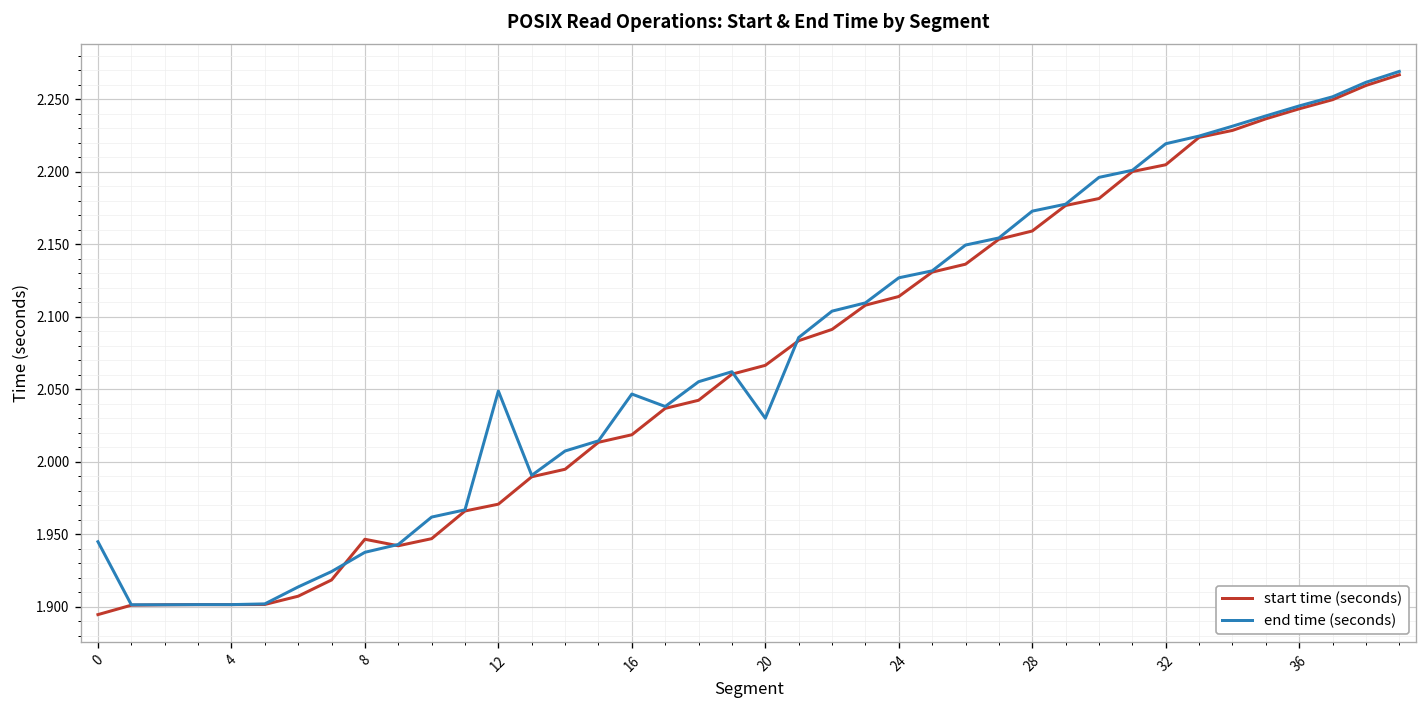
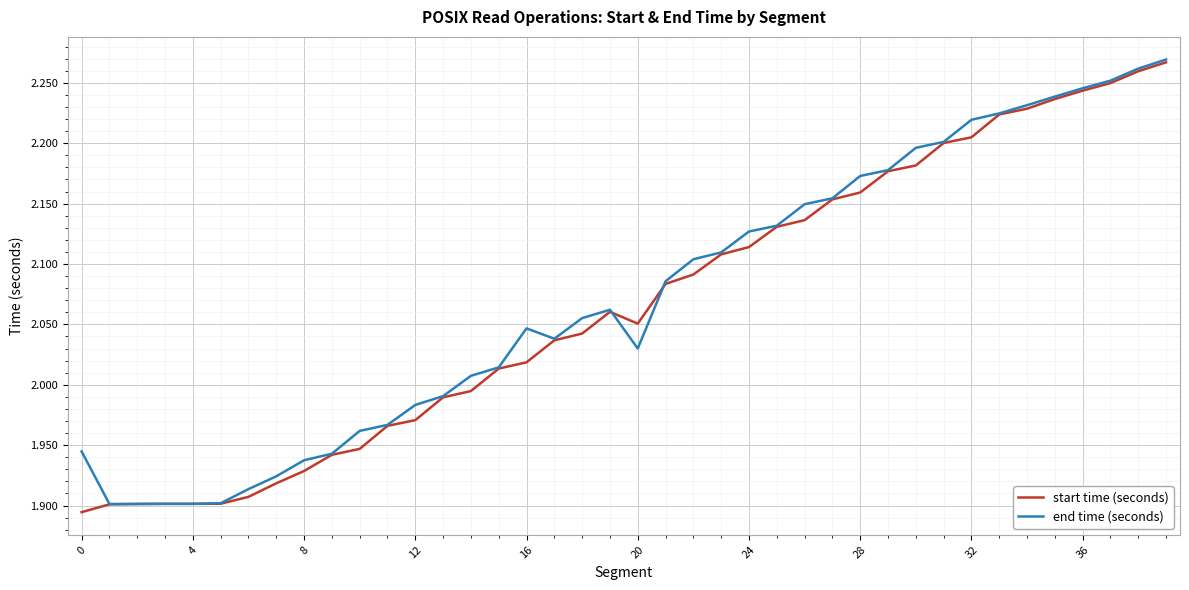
start time (seconds), 8: 1.947 -> 1.929
end time (seconds), 12: 2.049 -> 1.983
start time (seconds), 20: 2.067 -> 2.051
